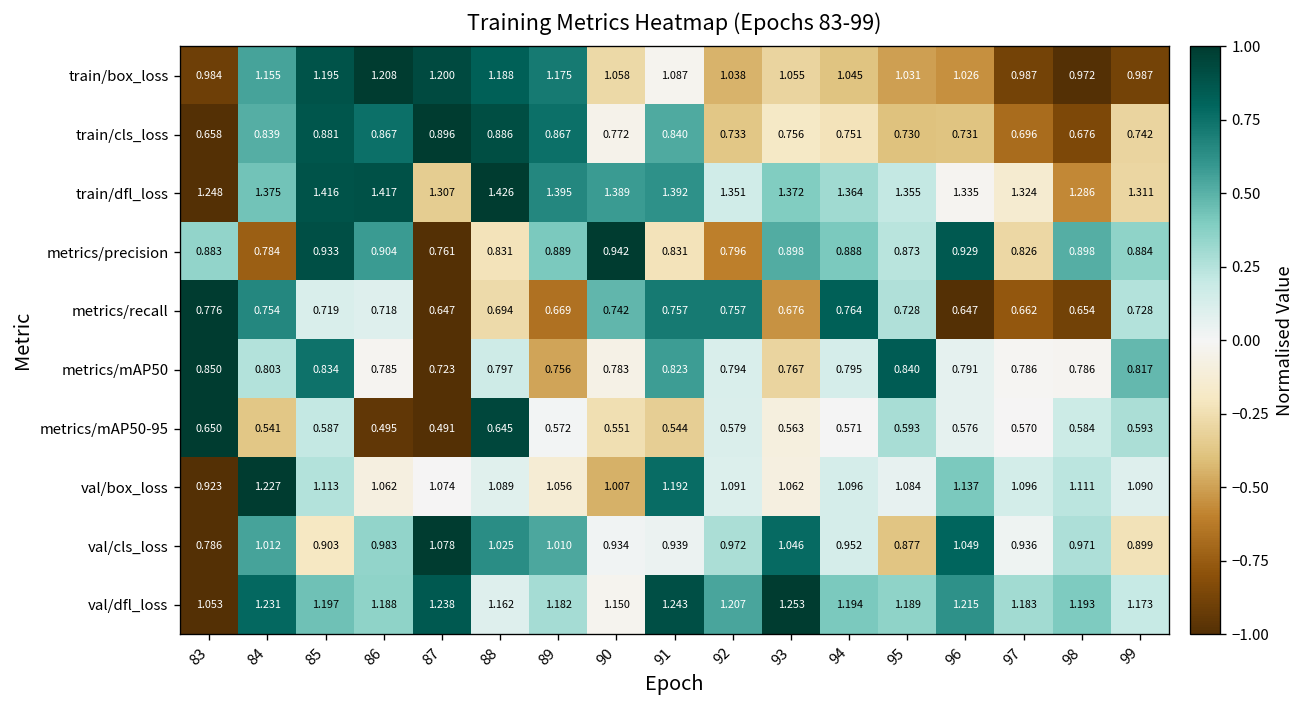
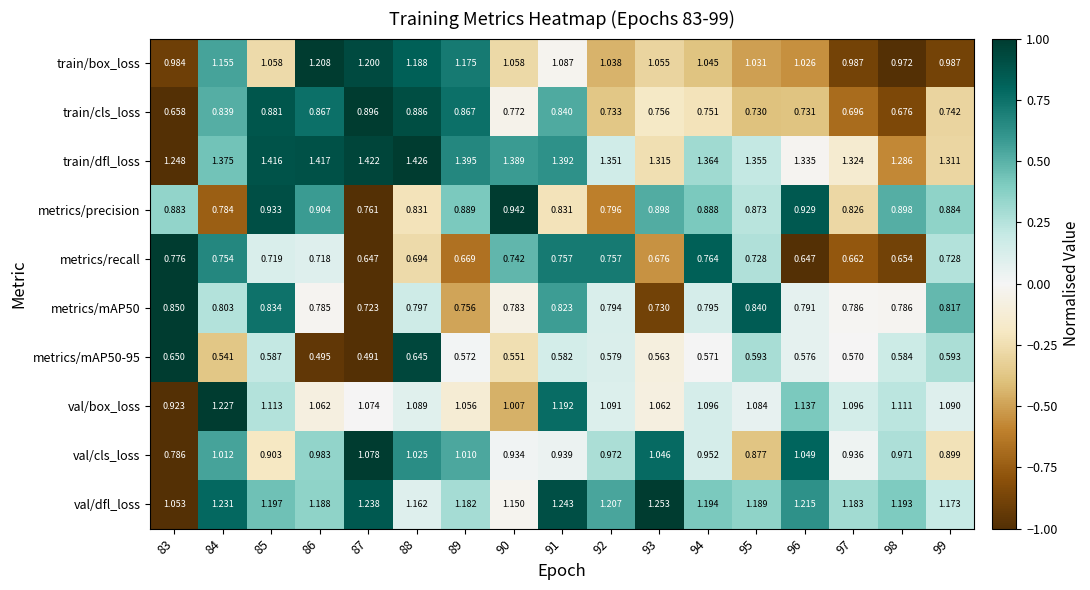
train/box_loss, 85: 1.195 -> 1.058
train/dfl_loss, 87: 1.307 -> 1.422
train/dfl_loss, 93: 1.372 -> 1.315
metrics/mAP50, 93: 0.767 -> 0.730
metrics/mAP50-95, 91: 0.544 -> 0.582
